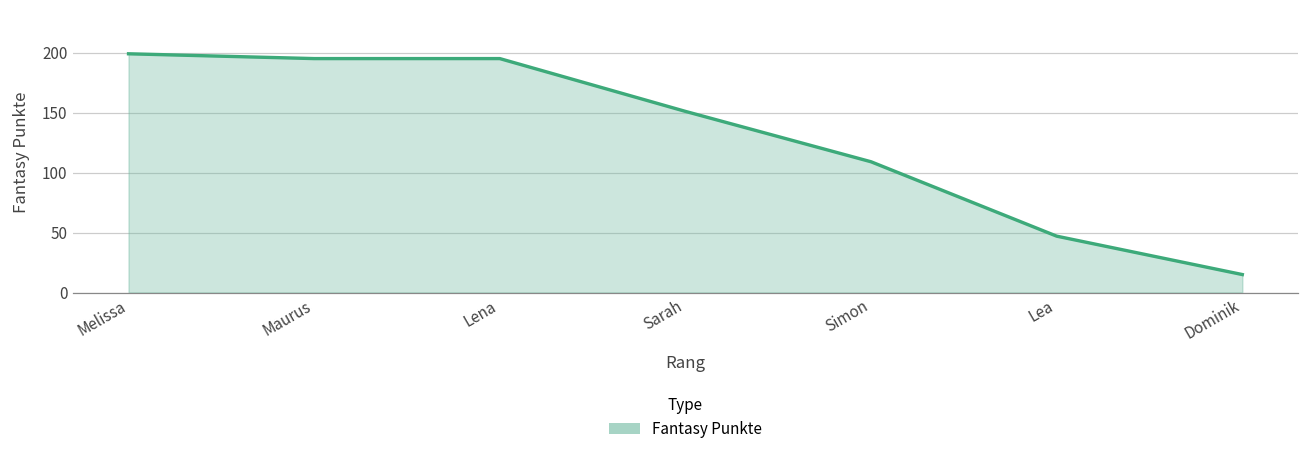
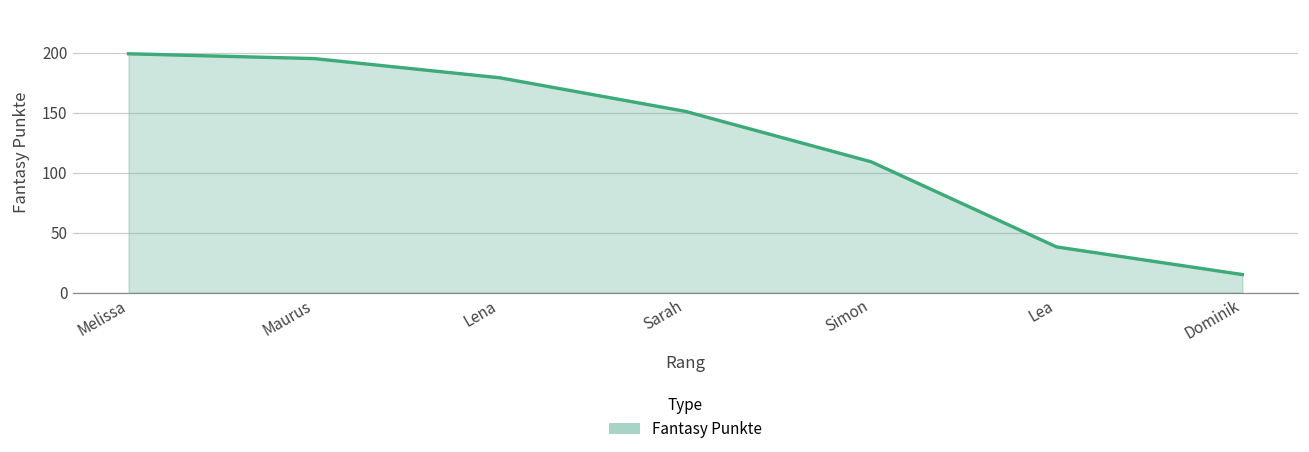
Lena: 195 -> 179
Lea: 47 -> 38
